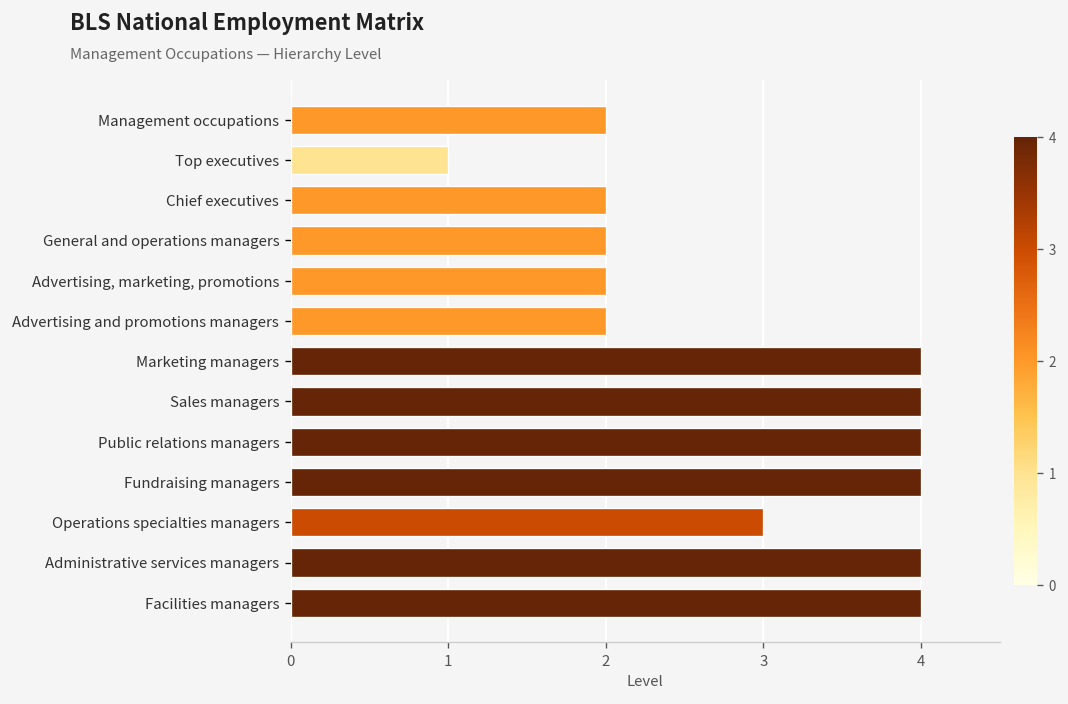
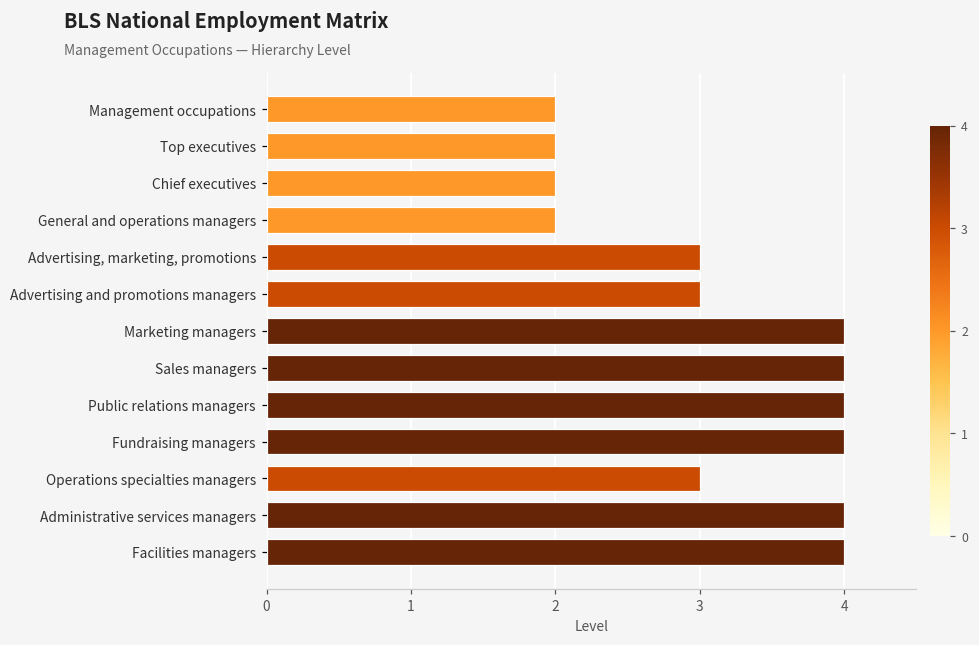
Top executives: 1 -> 2
Advertising, marketing, promotions: 2 -> 3
Advertising and promotions managers: 2 -> 3
